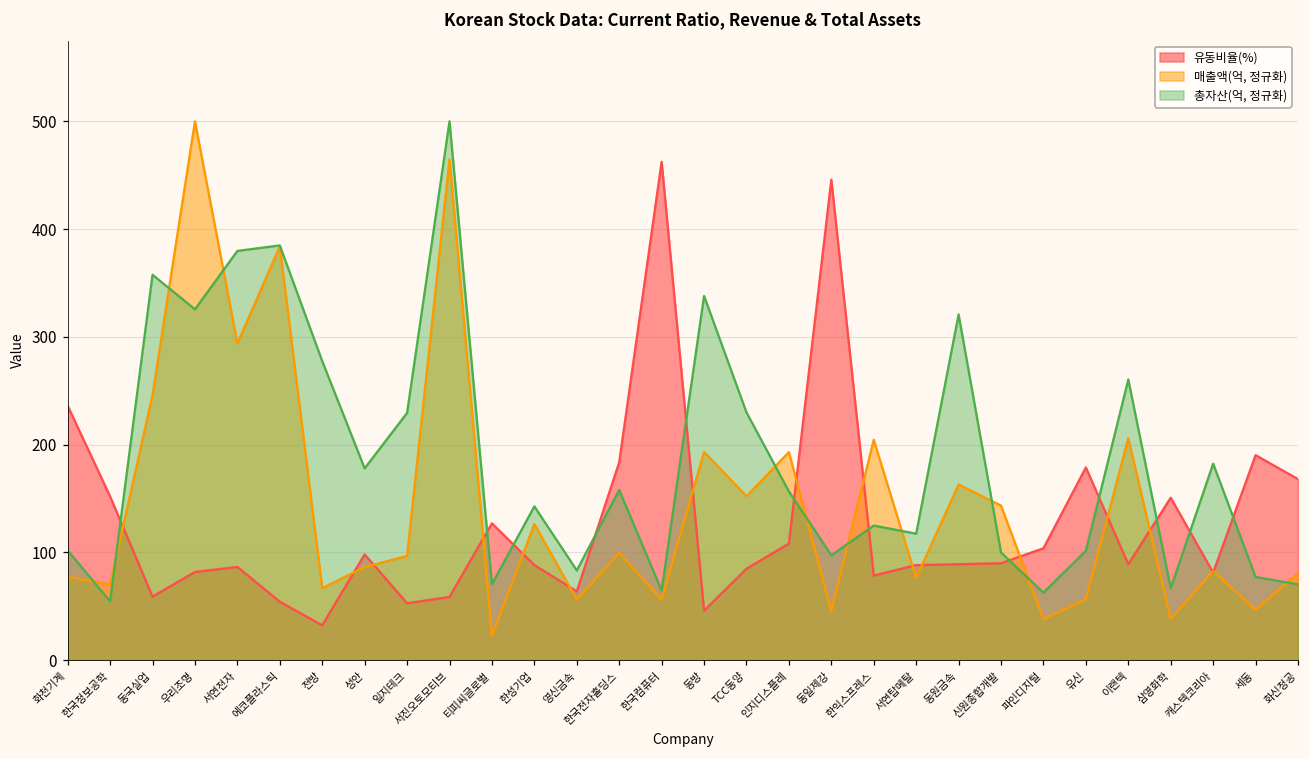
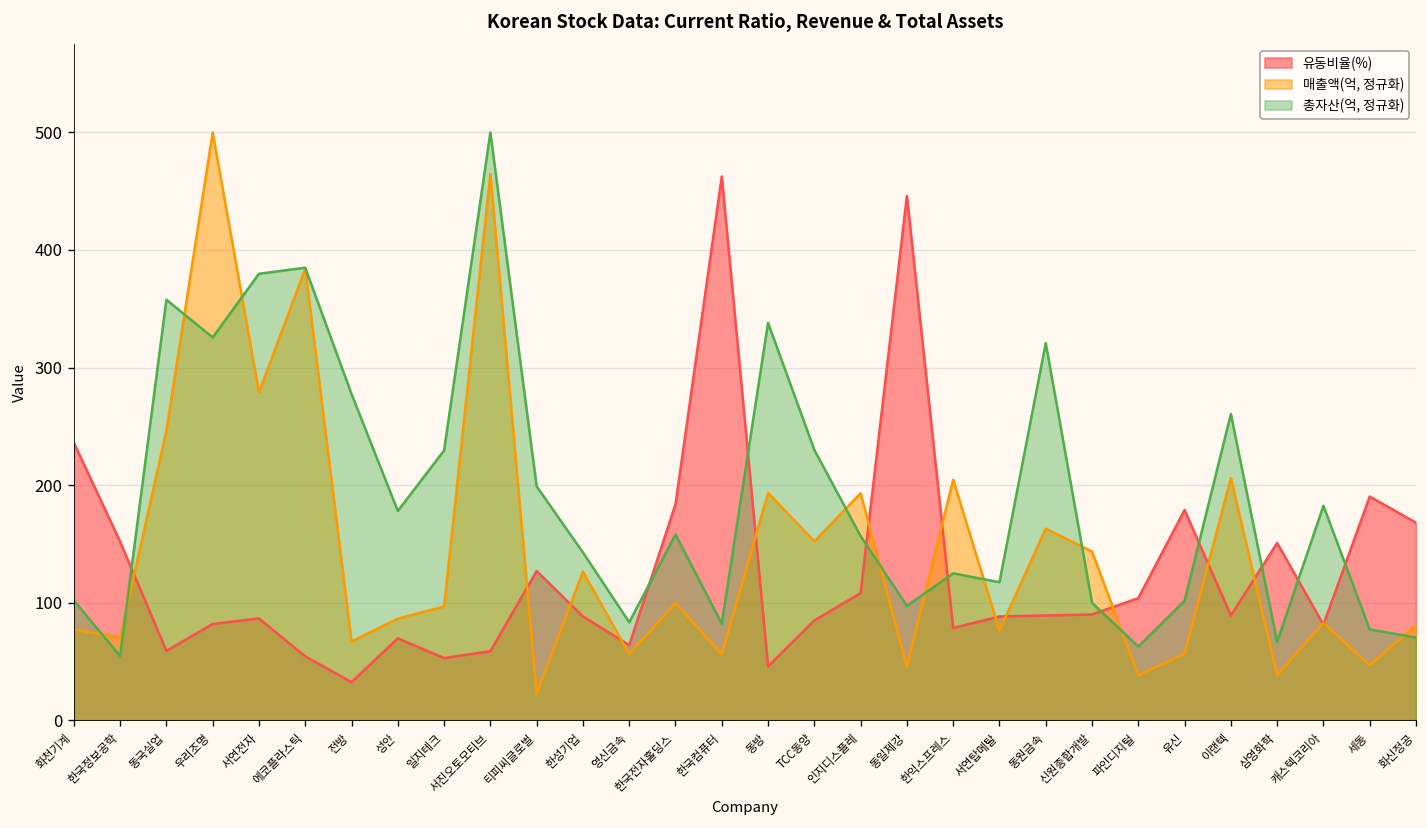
매출액(억, 정규화), 서연전자: 290 -> 280
유동비율(%), 성안: 100 -> 70
총자산(억, 정규화), 티피씨글로벌: 70 -> 200
총자산(억, 정규화), 한국컴퓨터: 60 -> 80
